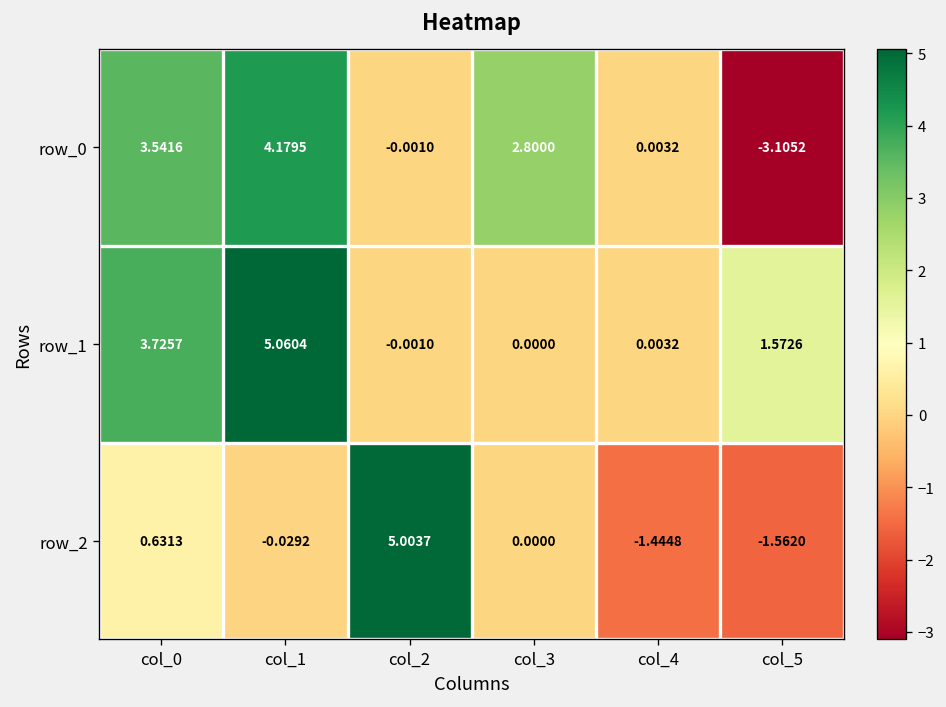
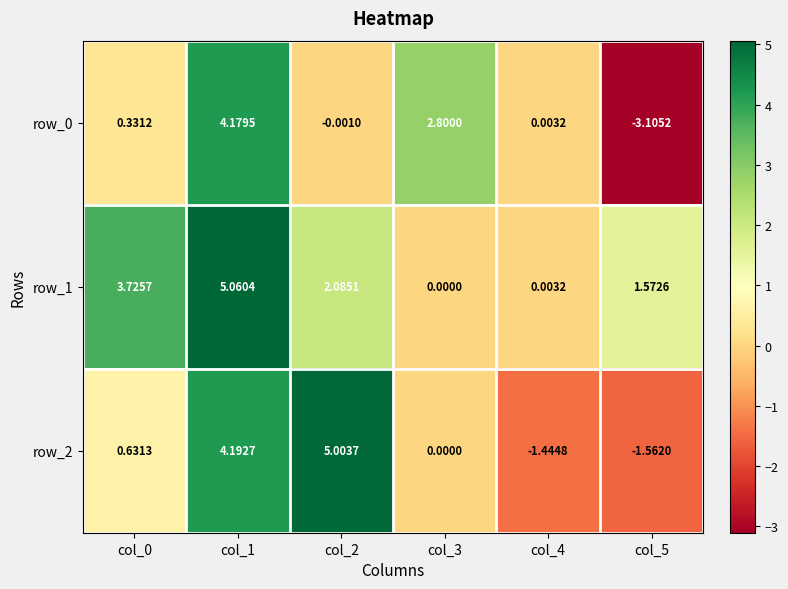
row_0, col_0: 3.5416 -> 0.3312
row_1, col_2: -0.0010 -> 2.0851
row_2, col_1: -0.0292 -> 4.1927
